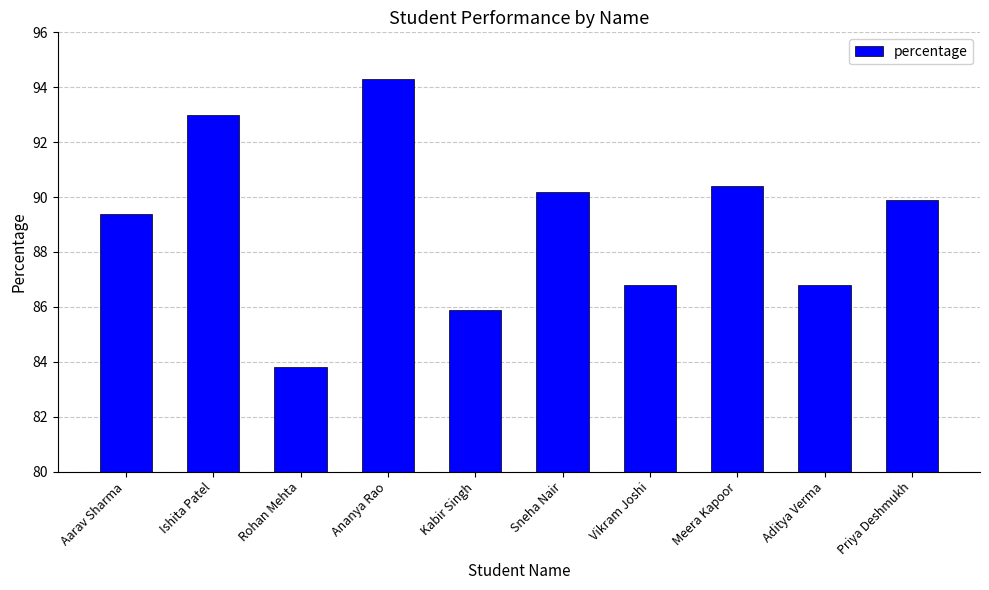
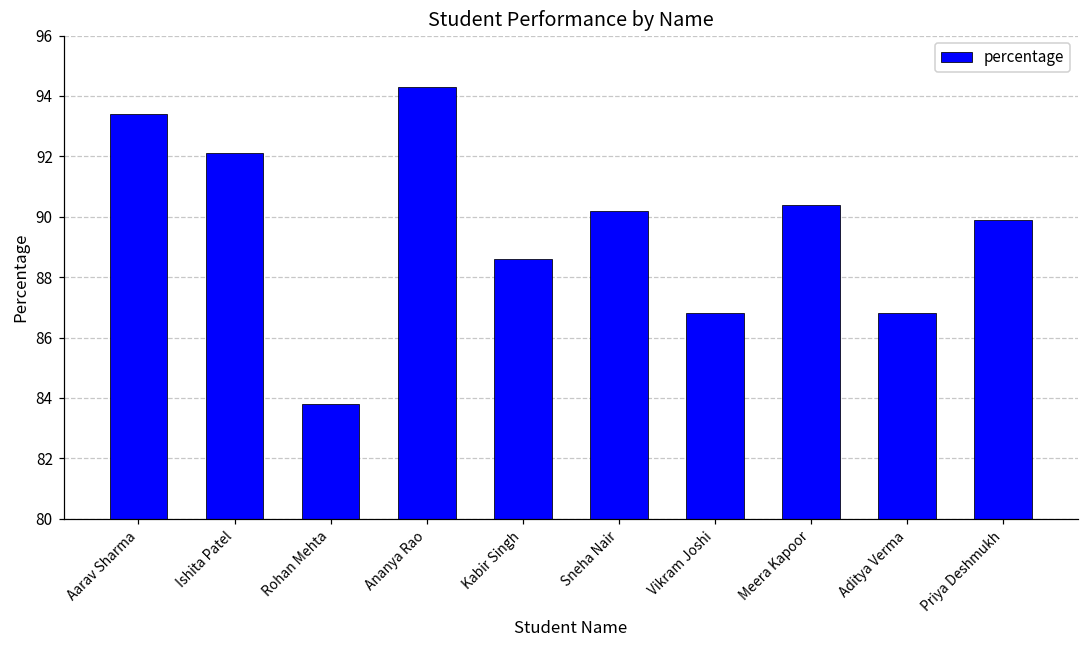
Aarav Sharma: 89.4 -> 93.4
Ishita Patel: 93.0 -> 92.1
Kabir Singh: 85.9 -> 88.6
